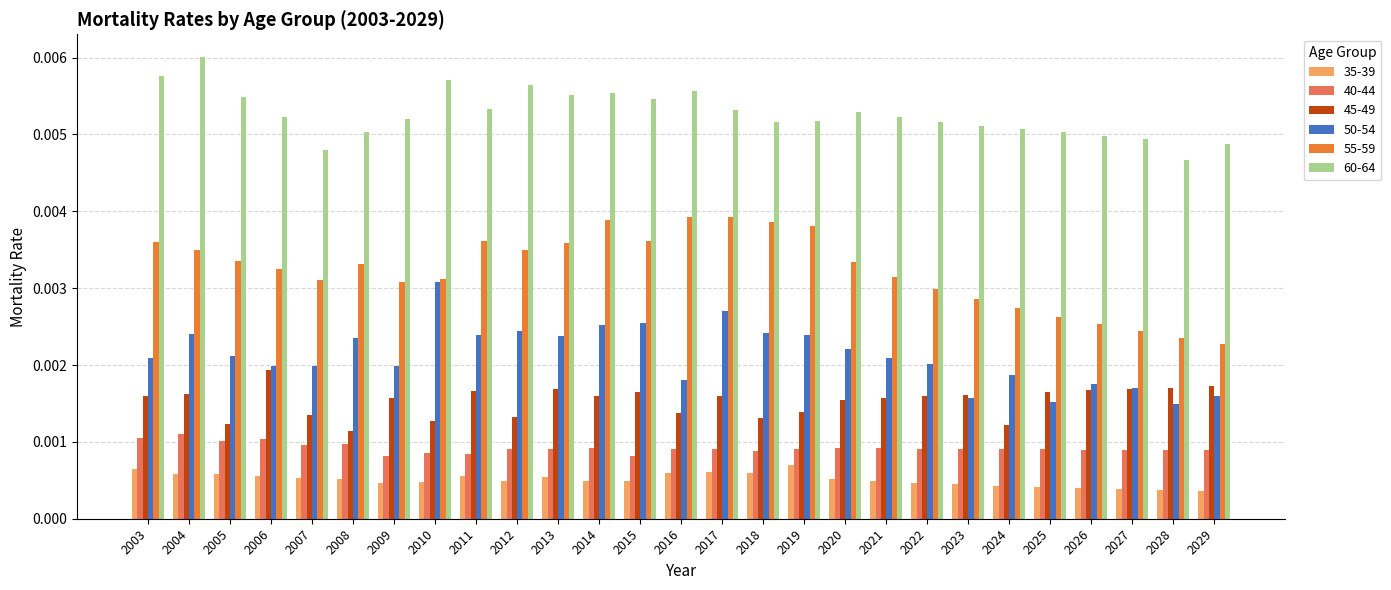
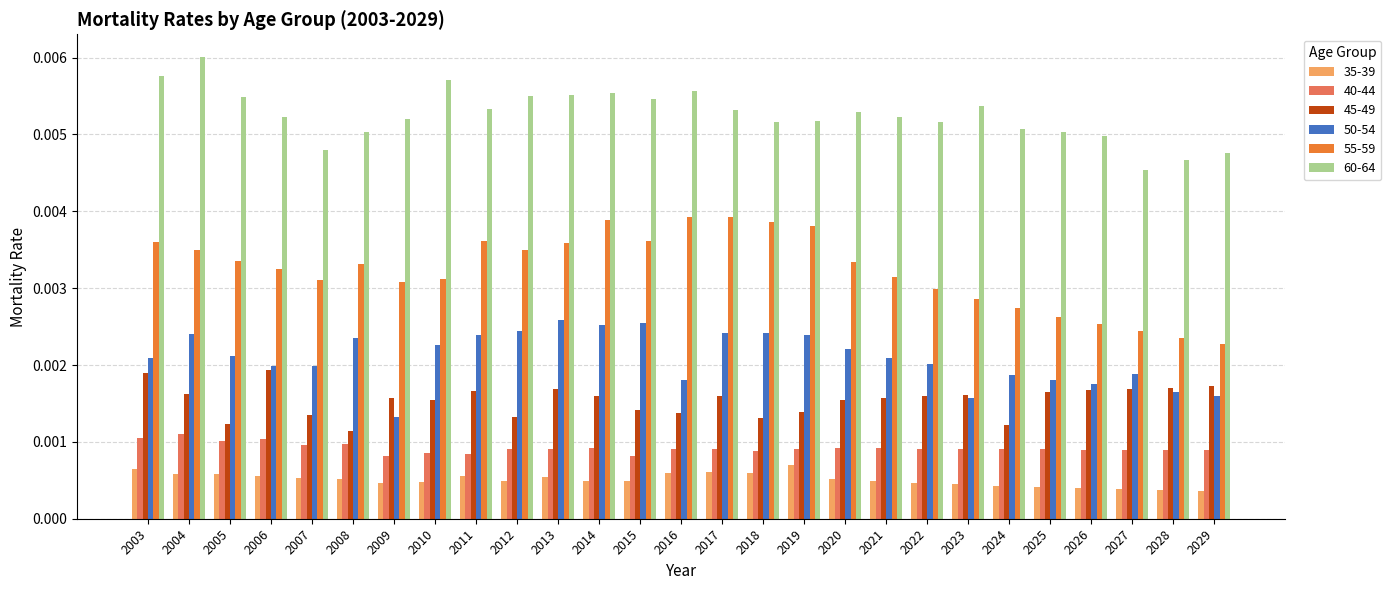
45-49, 2003: 0.0016 -> 0.0019
50-54, 2009: 0.0020 -> 0.0013
45-49, 2010: 0.0013 -> 0.0016
50-54, 2010: 0.0031 -> 0.0023
60-64, 2012: 0.0056 -> 0.0055
50-54, 2013: 0.0024 -> 0.0026
45-49, 2015: 0.0017 -> 0.0014
50-54, 2017: 0.0027 -> 0.0024
60-64, 2023: 0.0051 -> 0.0054
50-54, 2025: 0.0015 -> 0.0018
50-54, 2027: 0.0017 -> 0.0019
60-64, 2027: 0.0049 -> 0.0045
50-54, 2028: 0.0015 -> 0.0016
60-64, 2029: 0.0049 -> 0.0048
